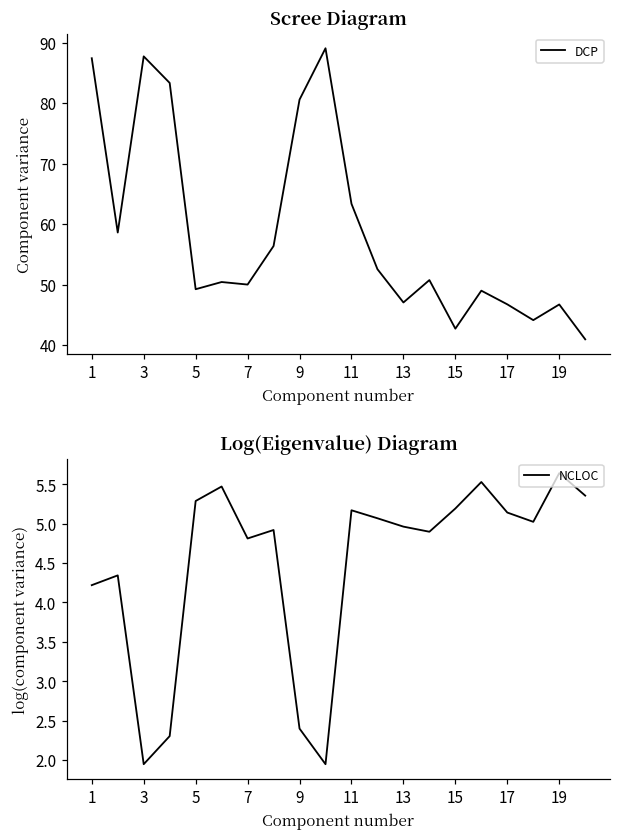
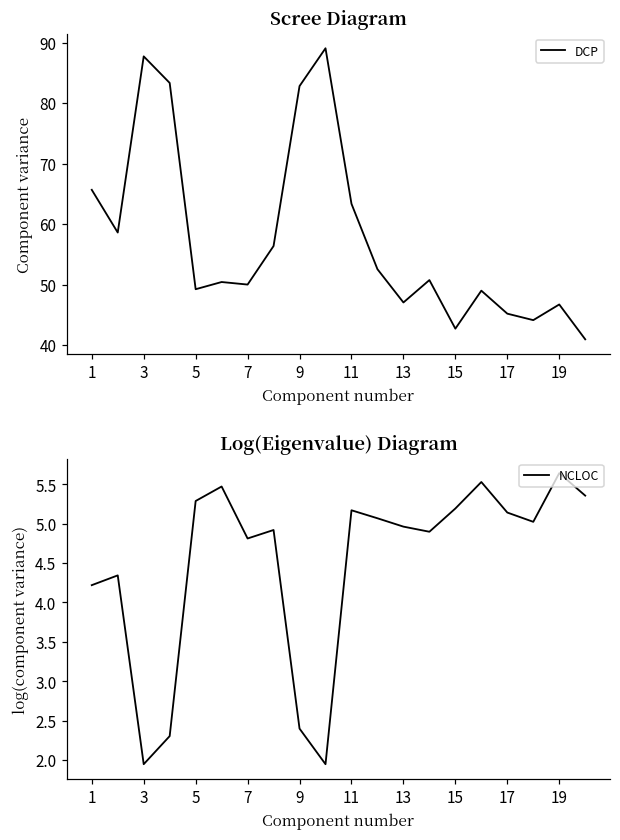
Scree Diagram, 1: 87 -> 66
Scree Diagram, 9: 81 -> 83
Scree Diagram, 17: 47 -> 45
